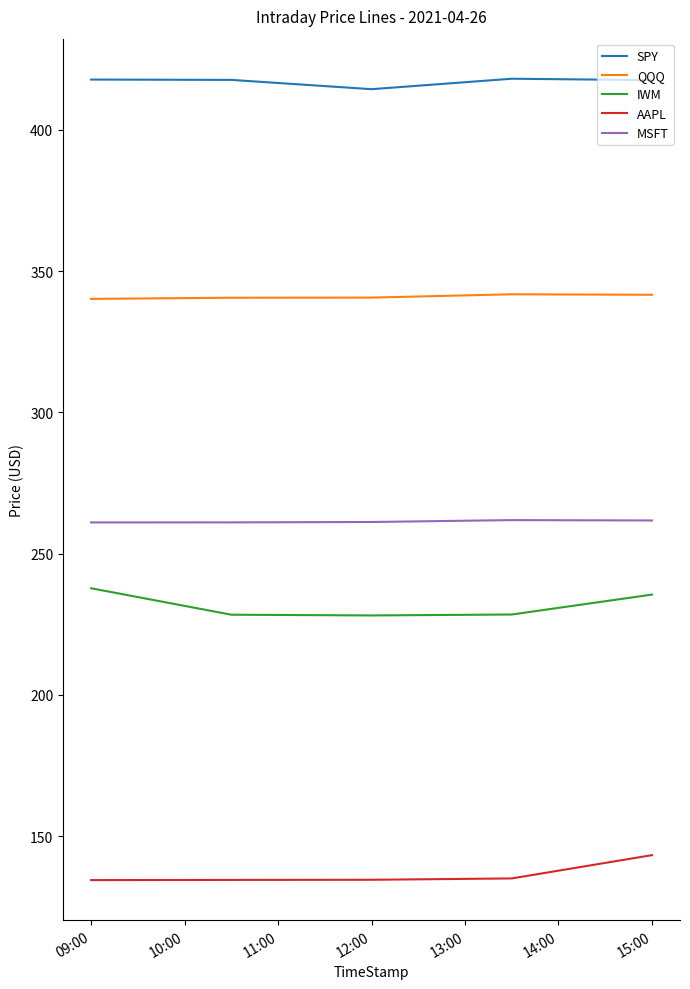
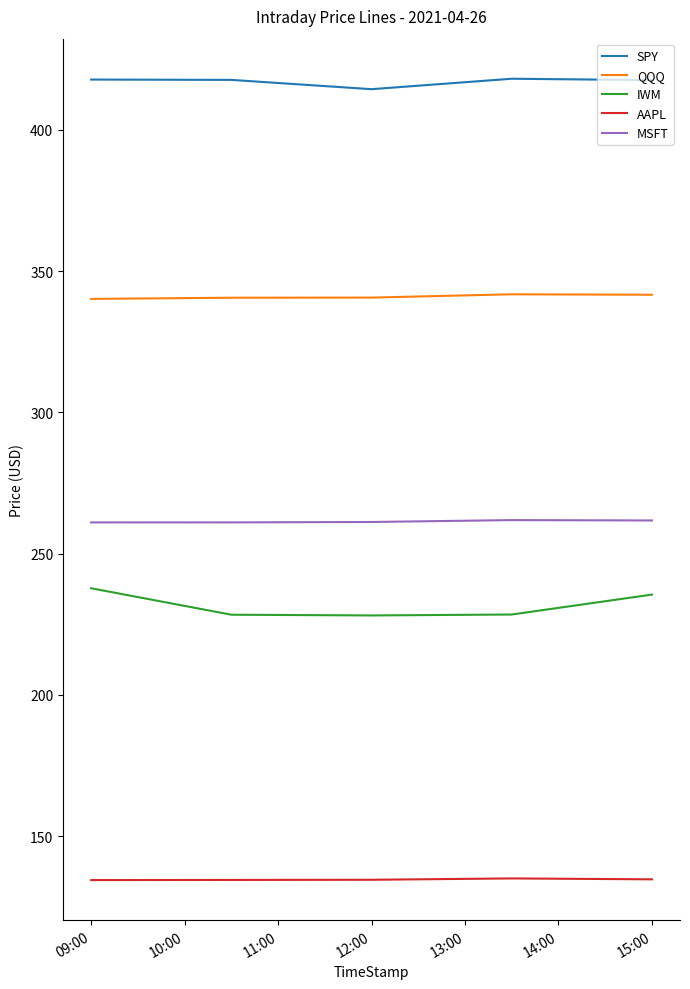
AAPL, 15:00: 143 -> 135
